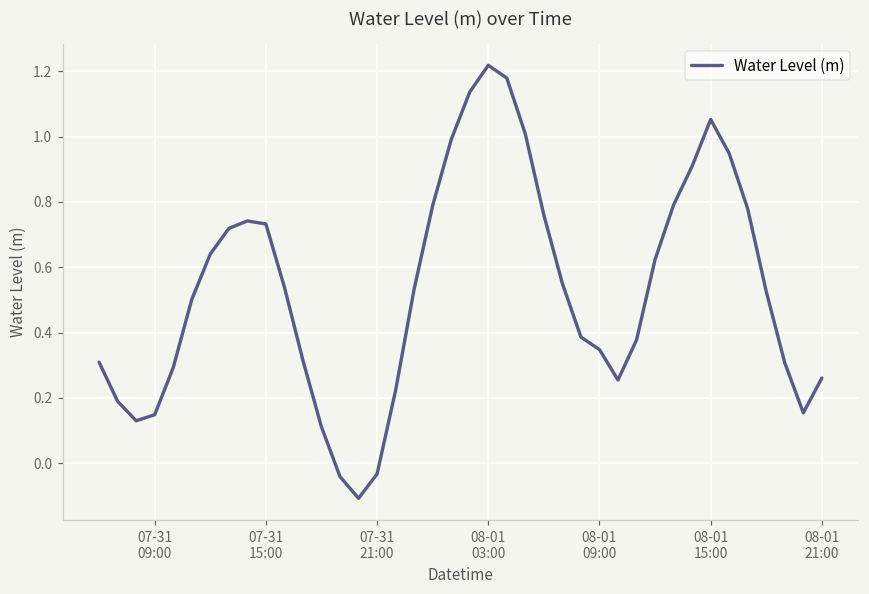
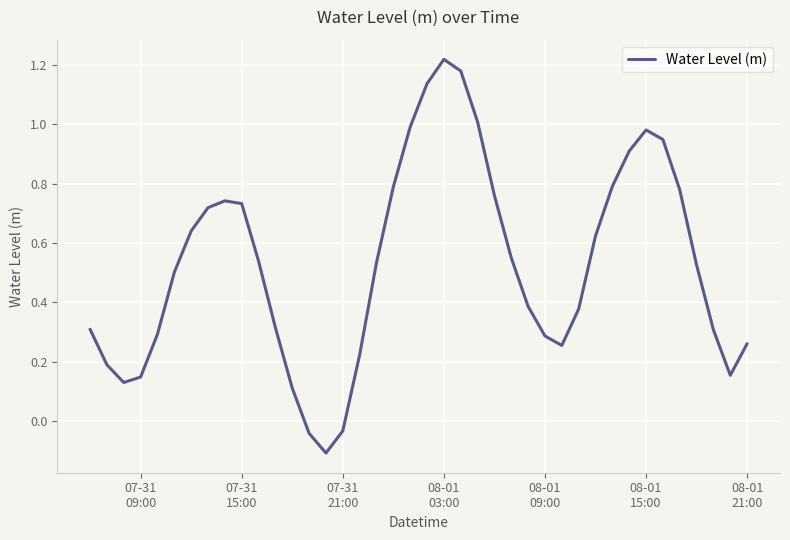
08-01 09:00: 0.35 -> 0.29
08-01 15:00: 1.05 -> 0.98
